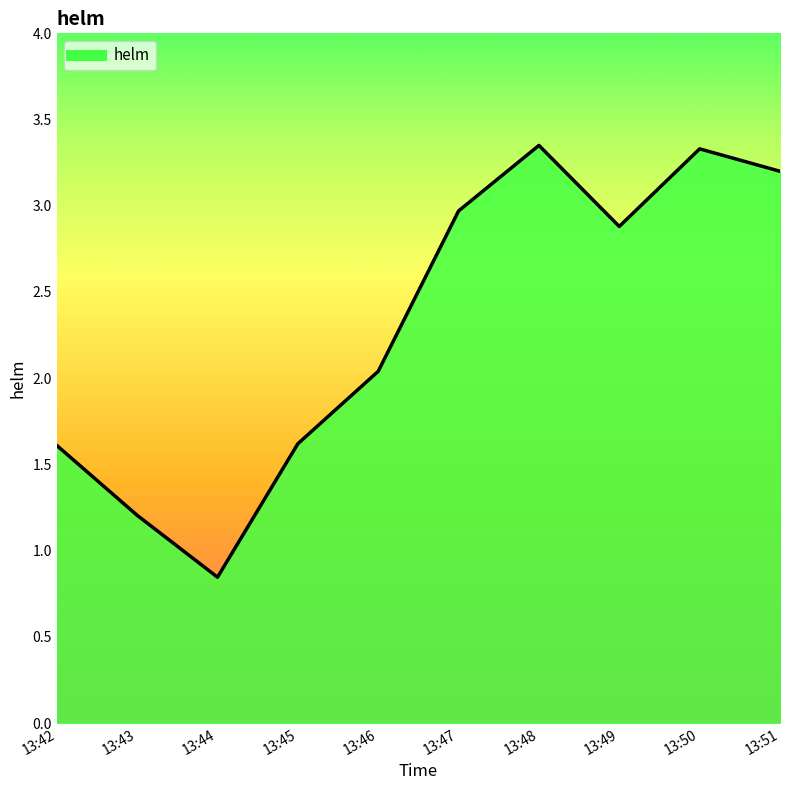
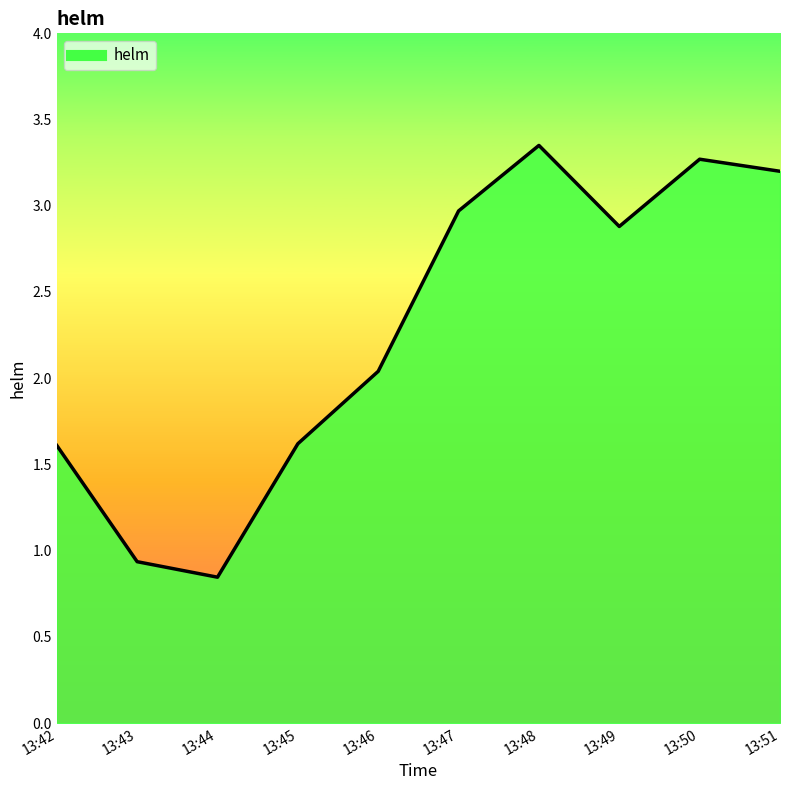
13:43: 1.21 -> 0.94
13:50: 3.33 -> 3.27
